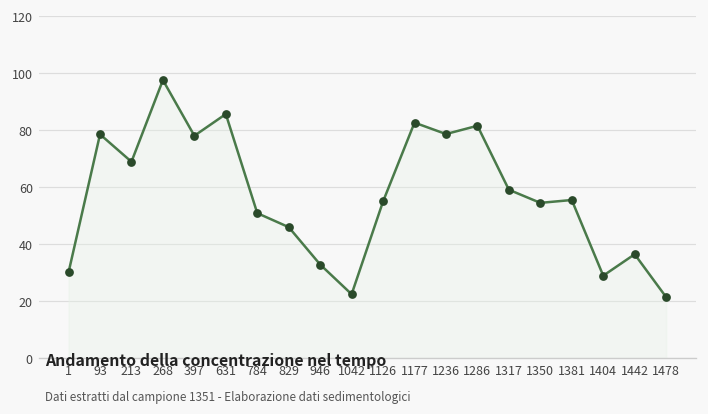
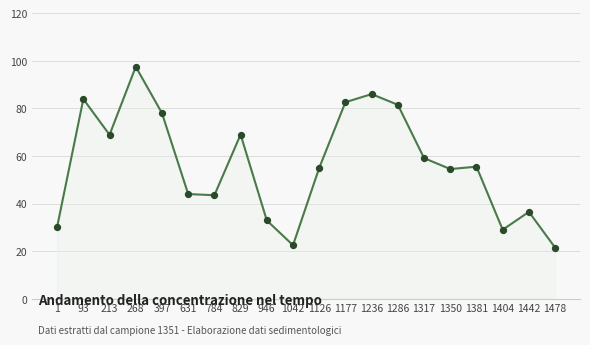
93: 79 -> 84
631: 86 -> 44
784: 51 -> 44
829: 46 -> 69
1236: 79 -> 86
